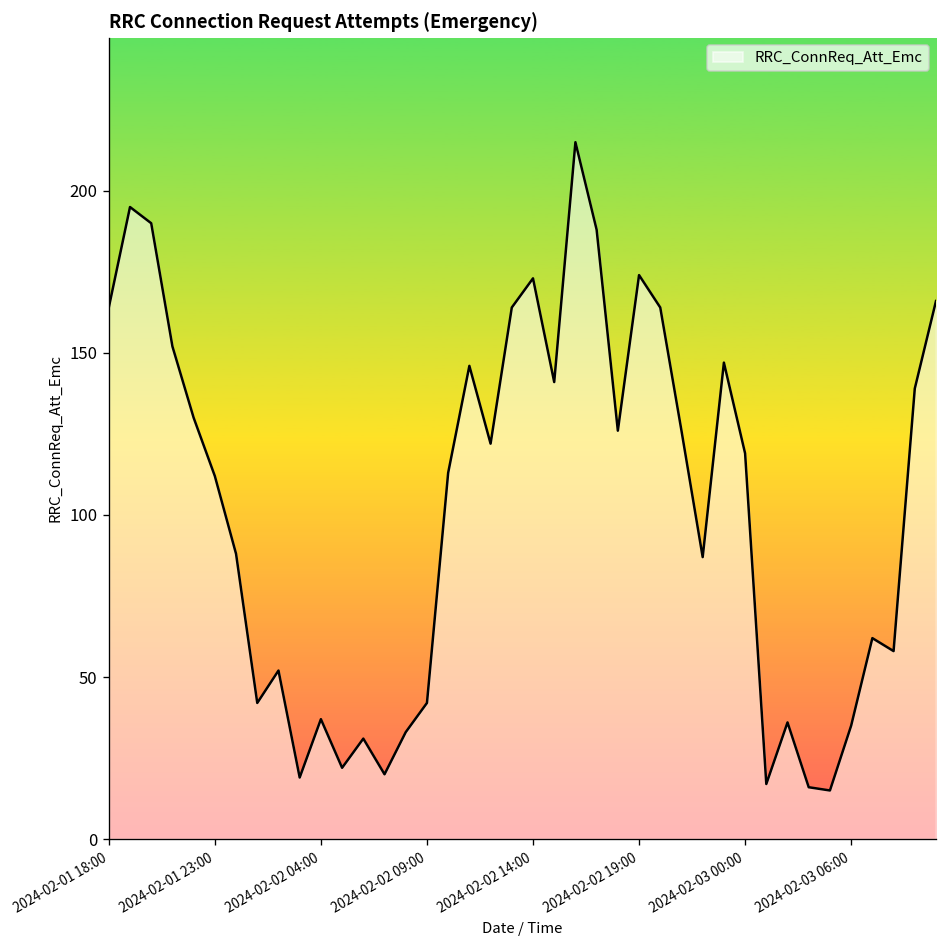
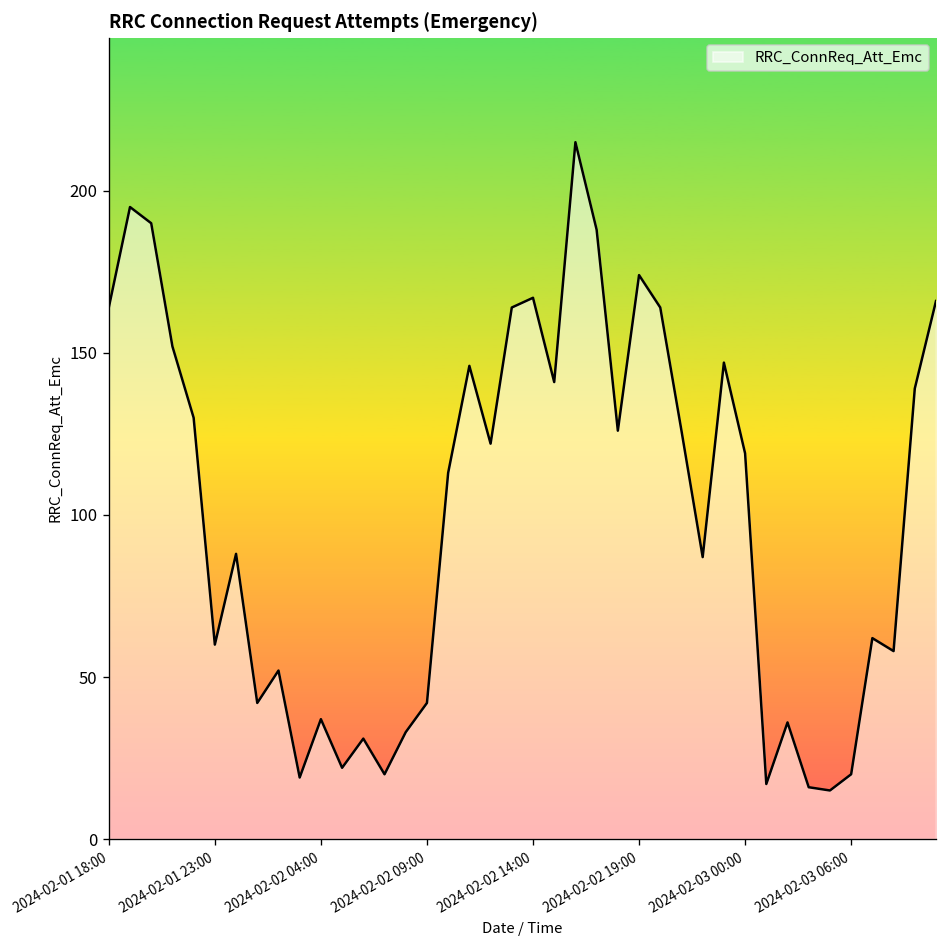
2024-02-01 23:00: 112 -> 60
2024-02-02 14:00: 173 -> 167
2024-02-03 06:00: 35 -> 20
